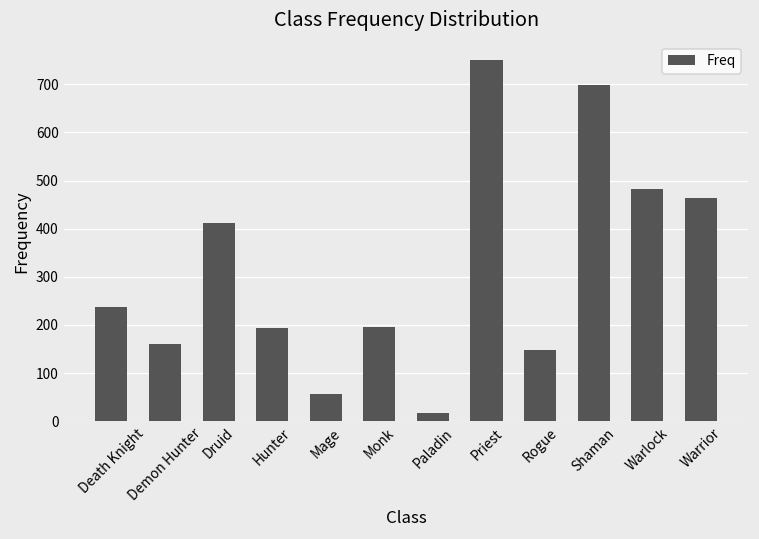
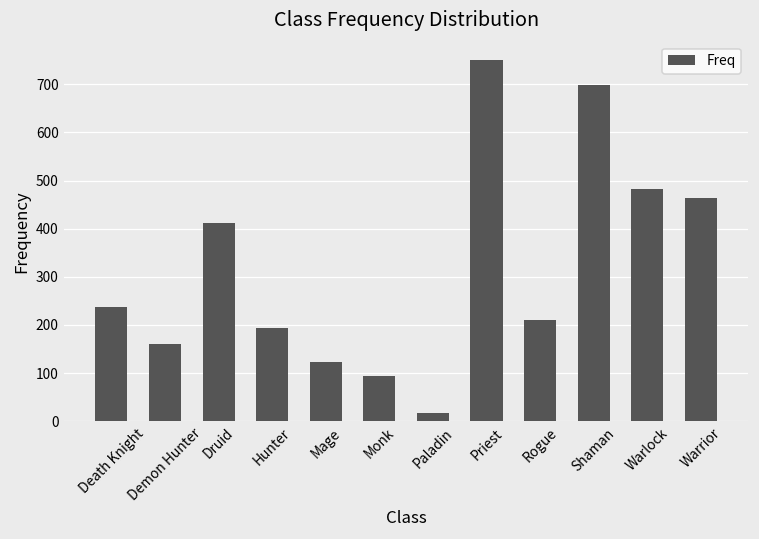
Mage: 60 -> 120
Monk: 200 -> 90
Rogue: 150 -> 210
